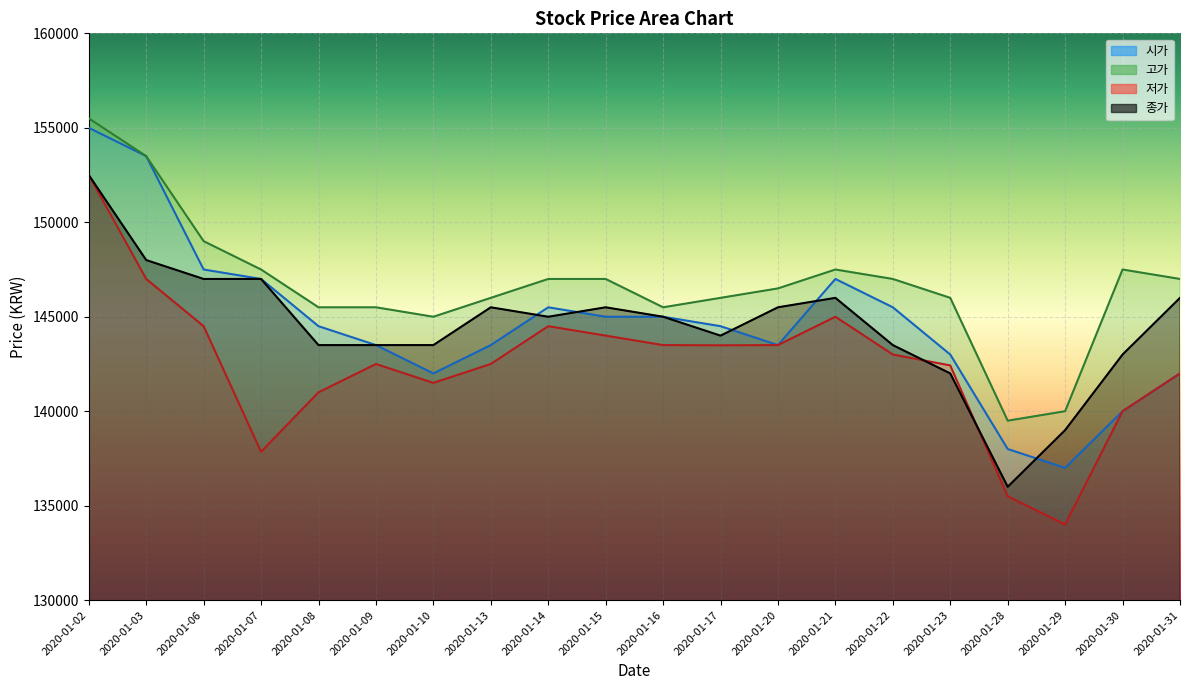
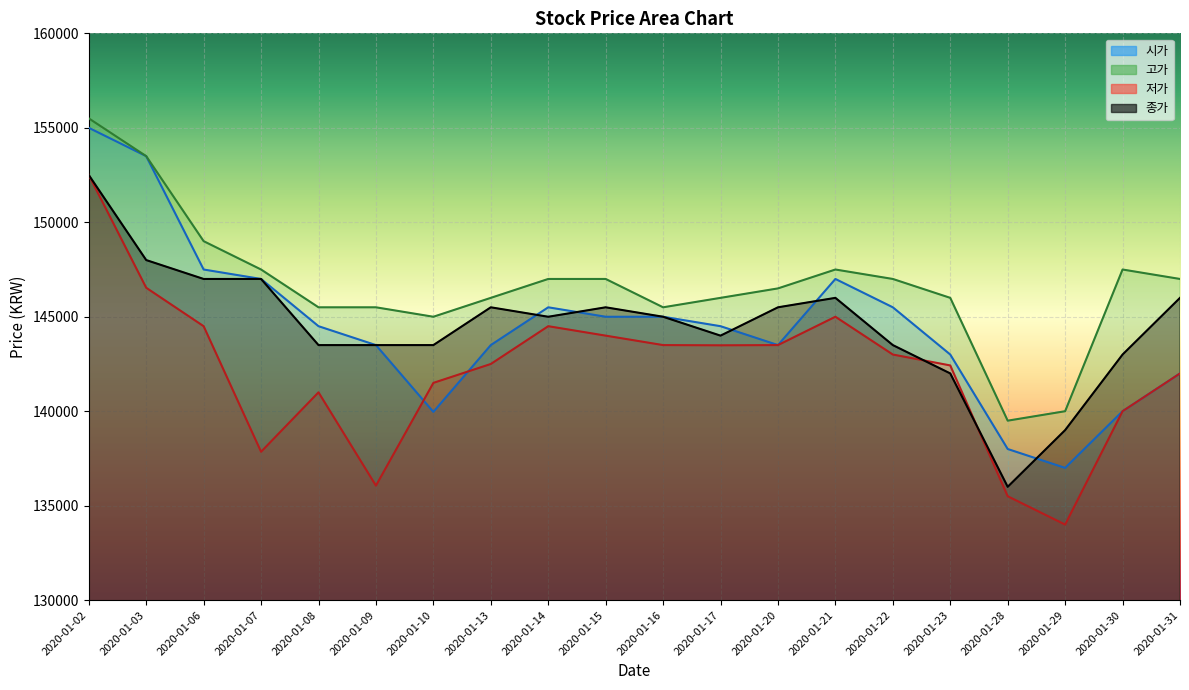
저가, 2020-01-03: 147000 -> 146500
저가, 2020-01-09: 142500 -> 136100
시가, 2020-01-10: 142000 -> 140000
